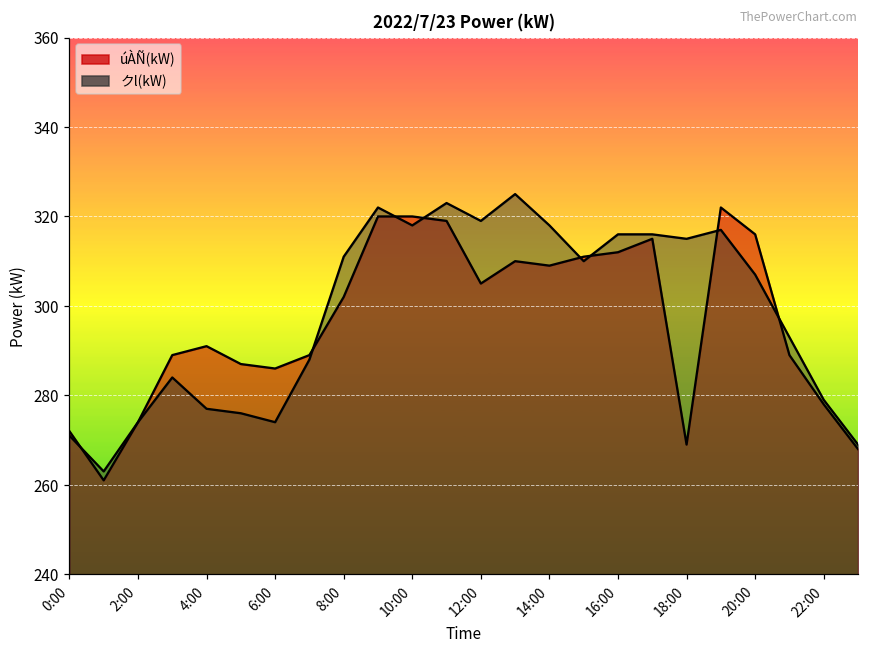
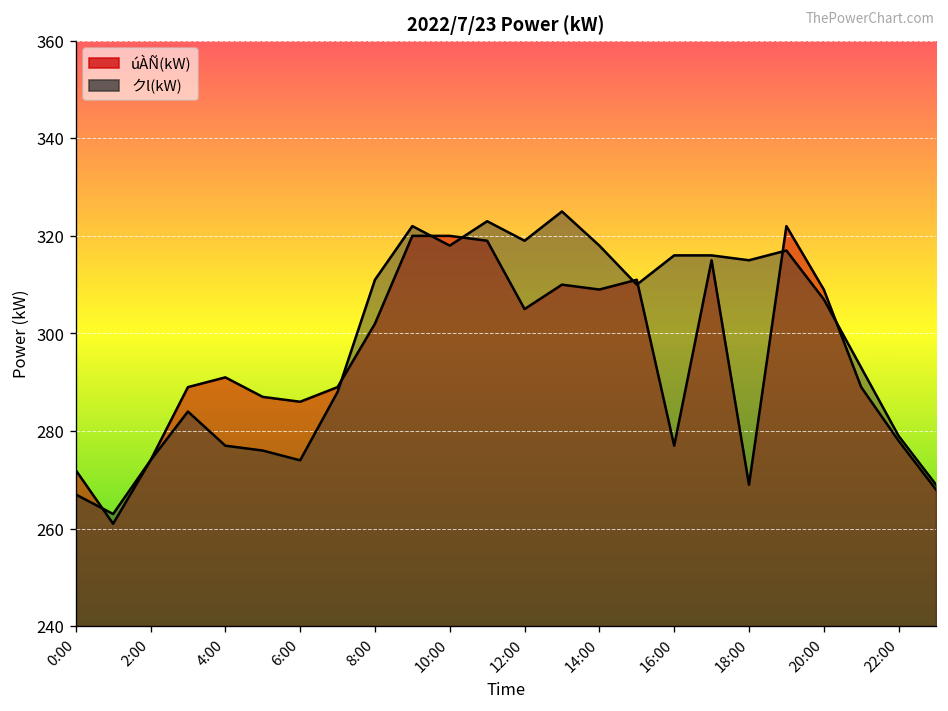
クl(kW), 0:00: 271 -> 267
úÀÑ(kW), 16:00: 312 -> 277
úÀÑ(kW), 20:00: 316 -> 309
